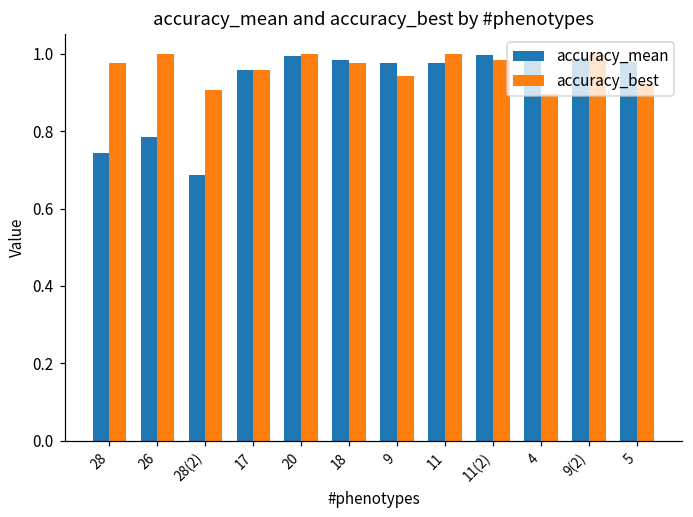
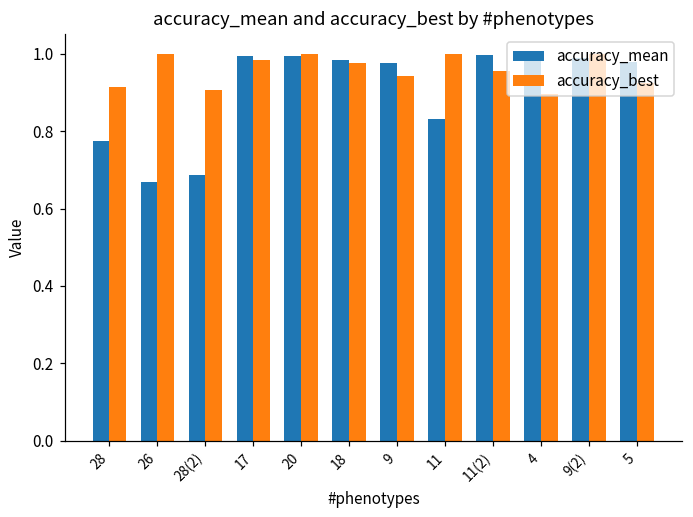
accuracy_mean, 28: 0.74 -> 0.77
accuracy_best, 28: 0.98 -> 0.92
accuracy_mean, 26: 0.79 -> 0.67
accuracy_mean, 17: 0.96 -> 0.99
accuracy_best, 17: 0.96 -> 0.98
accuracy_mean, 11: 0.98 -> 0.83
accuracy_best, 11(2): 0.98 -> 0.95
